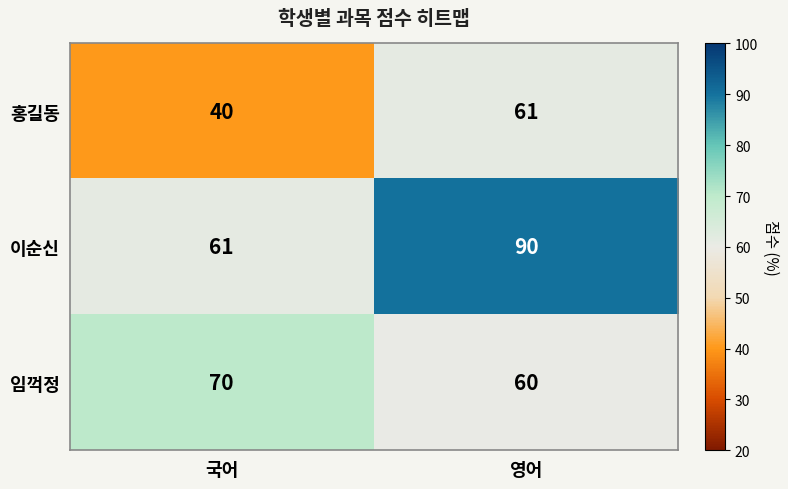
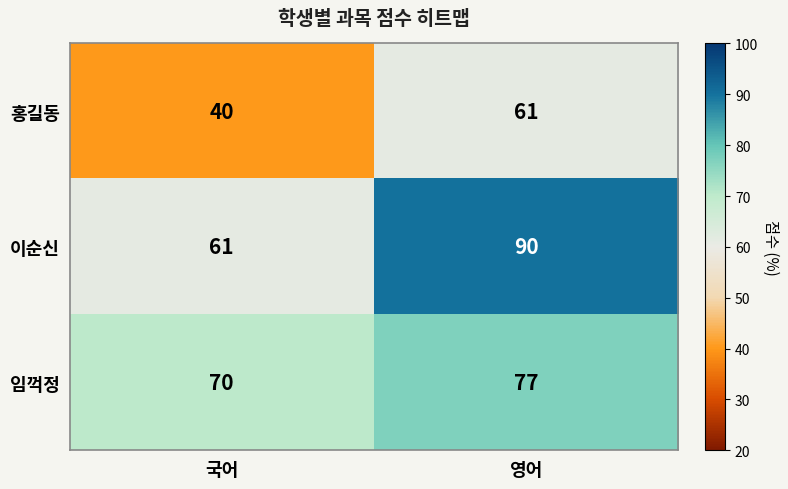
임꺽정, 영어: 60 -> 77
